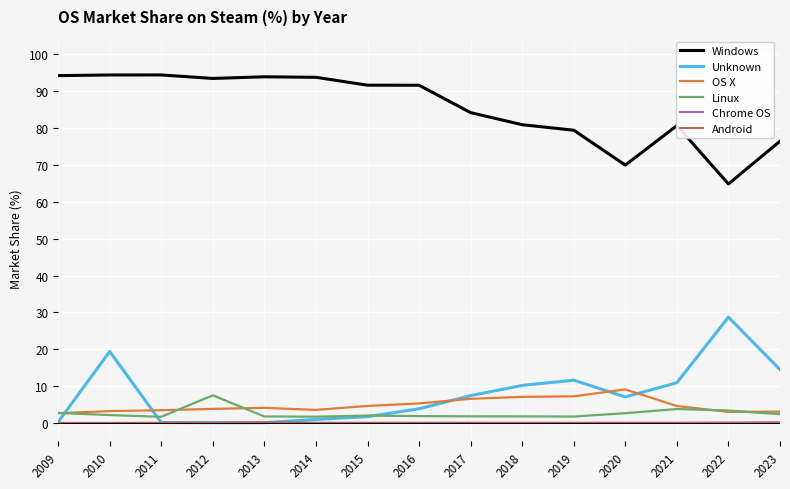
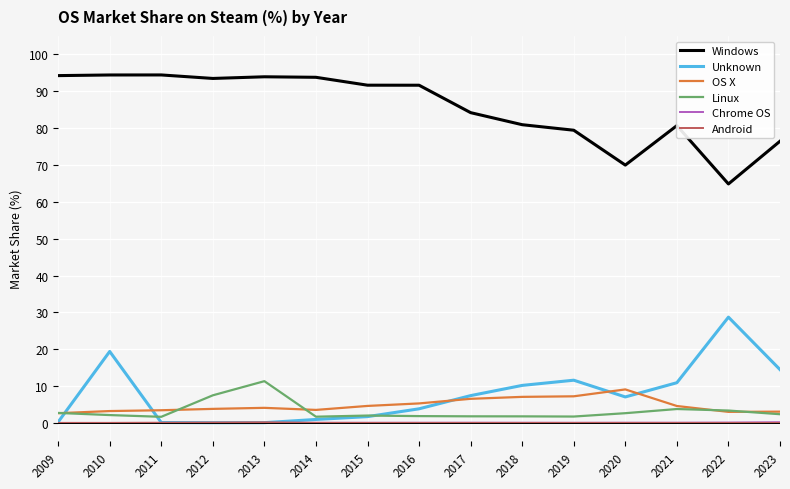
Linux, 2013: 2 -> 11
